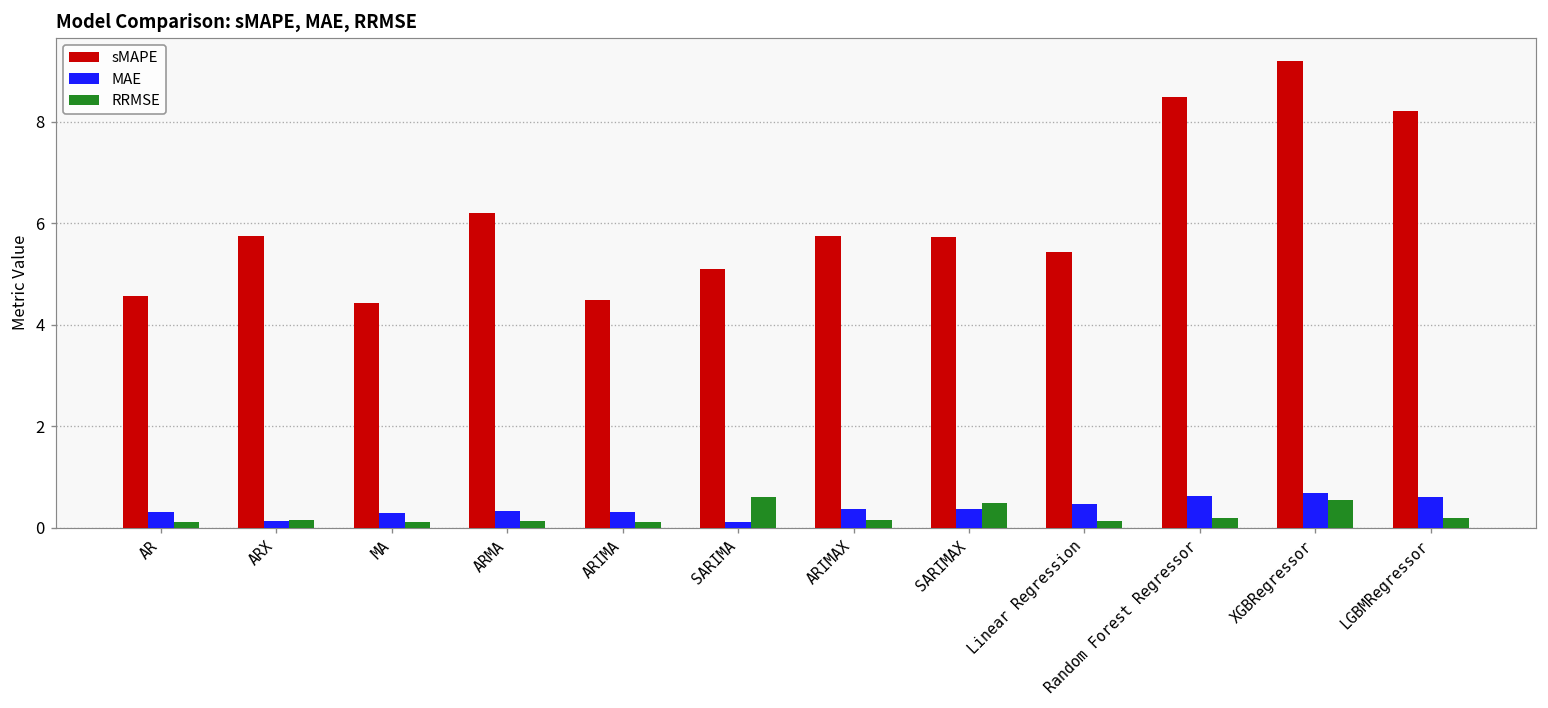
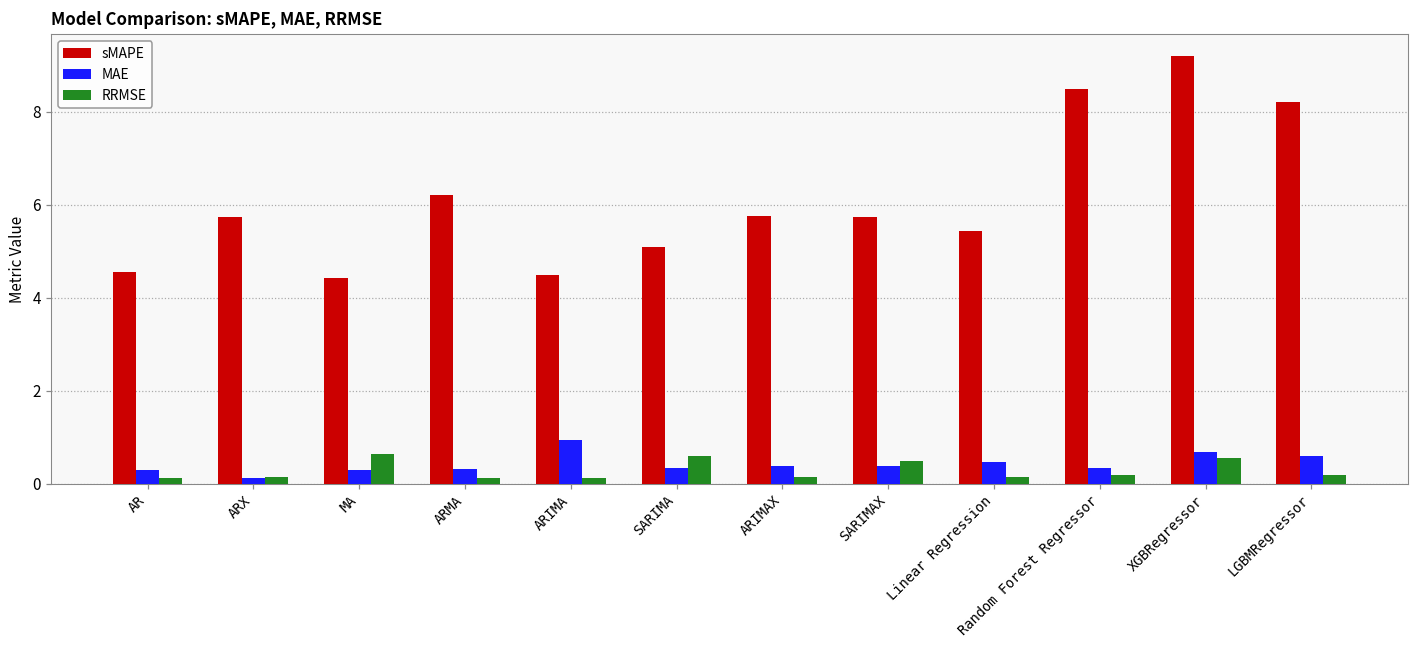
RRMSE, MA: 0.1 -> 0.6
MAE, ARIMA: 0.3 -> 0.9
MAE, SARIMA: 0.1 -> 0.3
MAE, Random Forest Regressor: 0.6 -> 0.3
